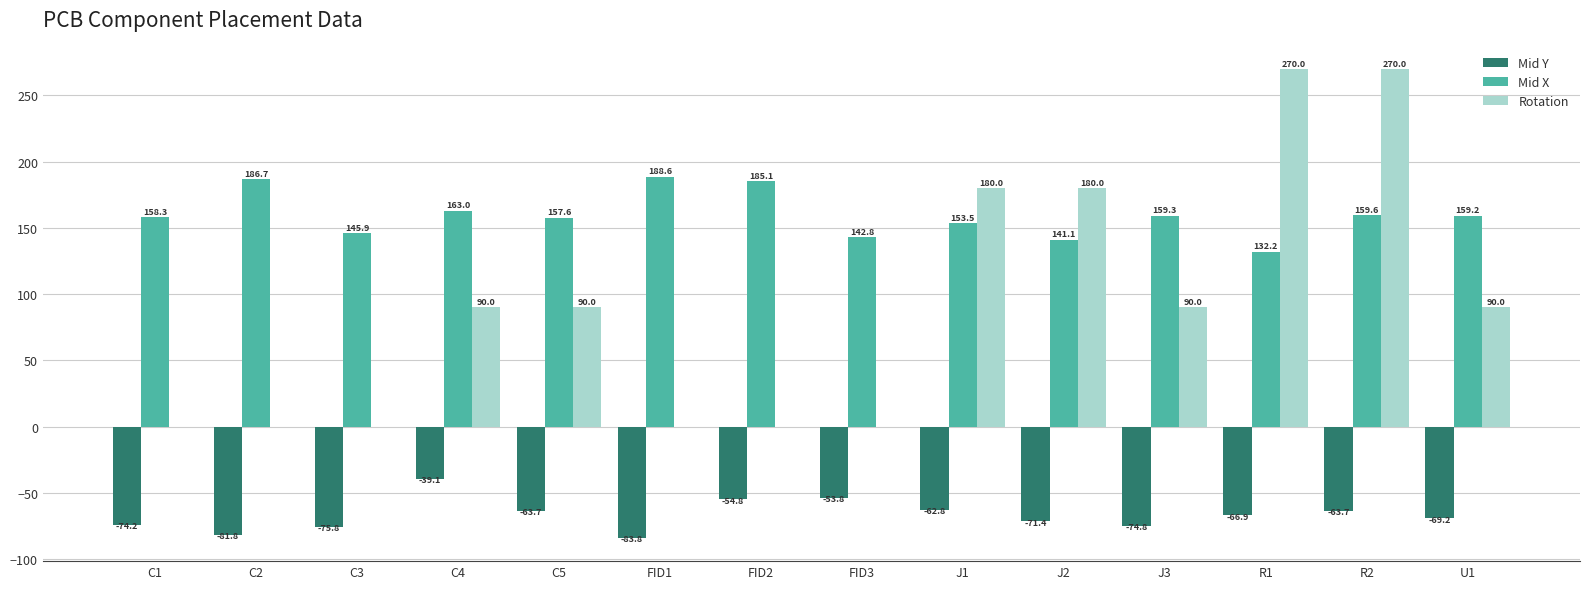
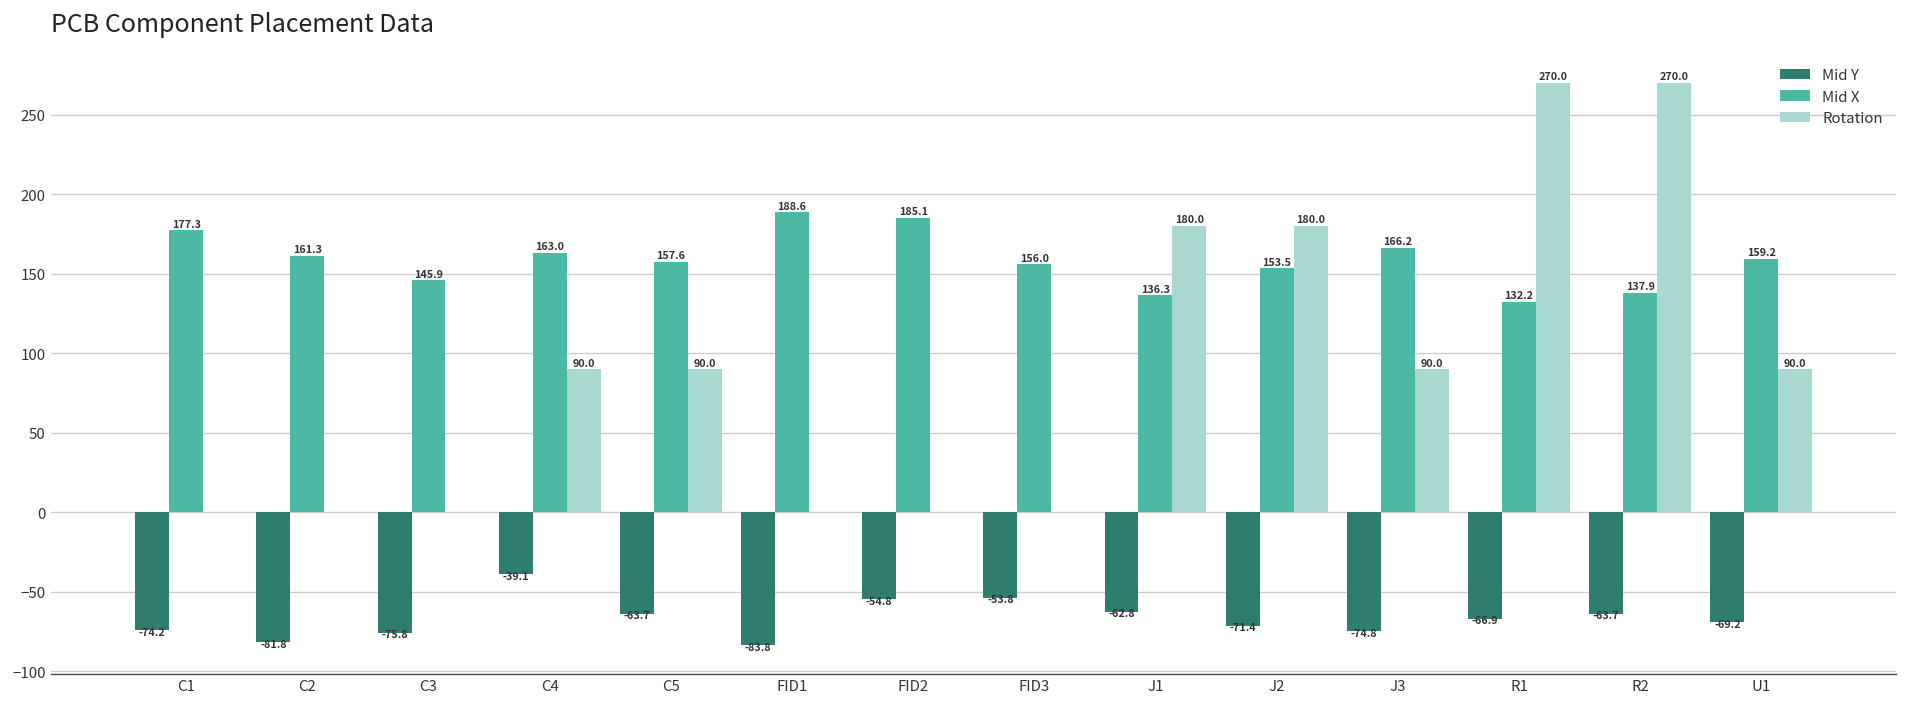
Mid X, C1: 158.3 -> 177.3
Mid X, C2: 186.7 -> 161.3
Mid X, FID3: 142.8 -> 156.0
Mid X, J1: 153.5 -> 136.3
Mid X, J2: 141.1 -> 153.5
Mid X, J3: 159.3 -> 166.2
Mid X, R2: 159.6 -> 137.9
